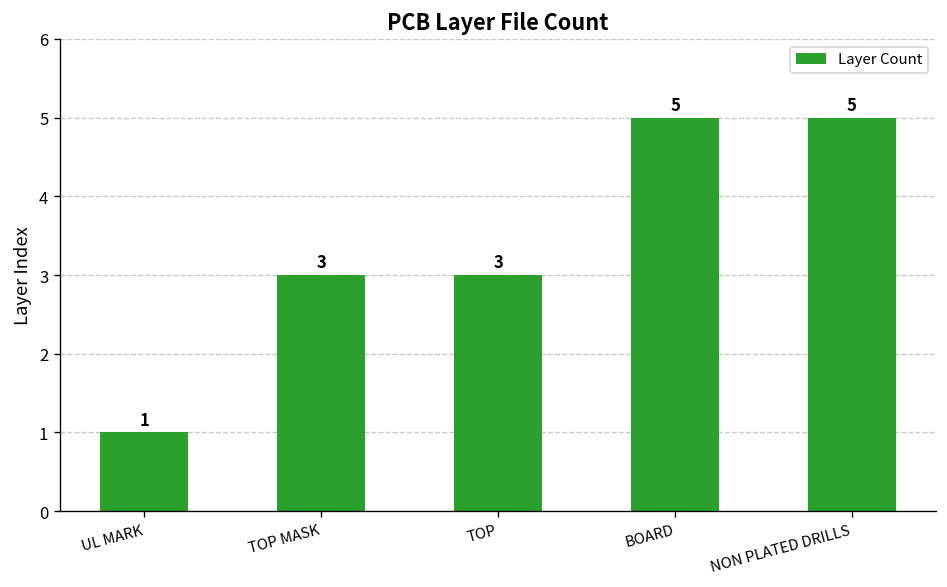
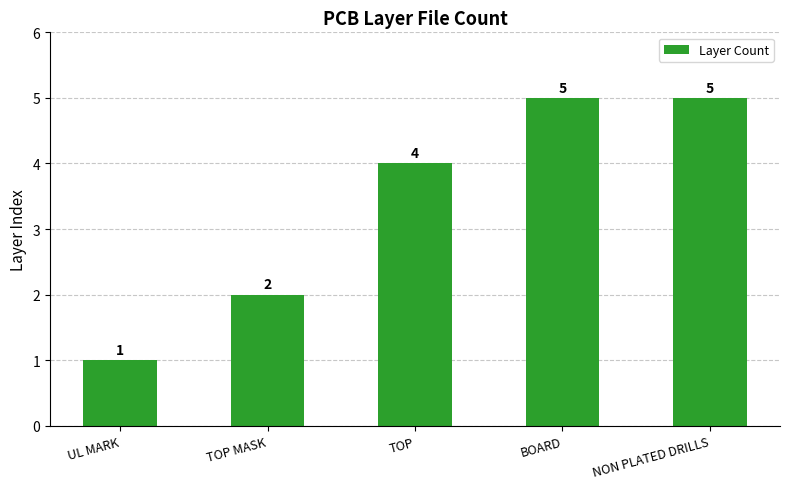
TOP MASK: 3 -> 2
TOP: 3 -> 4
